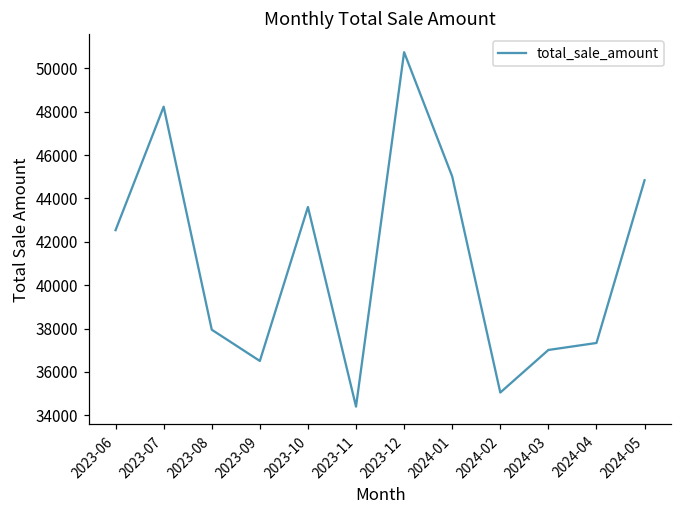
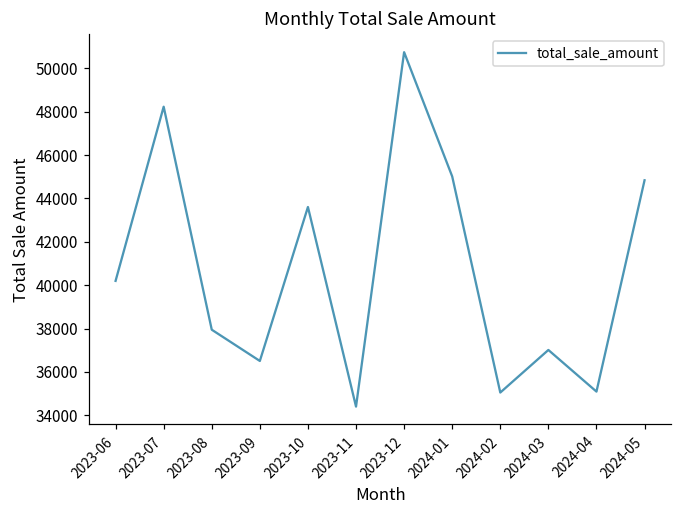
2023-06: 42500 -> 40200
2024-04: 37300 -> 35100
